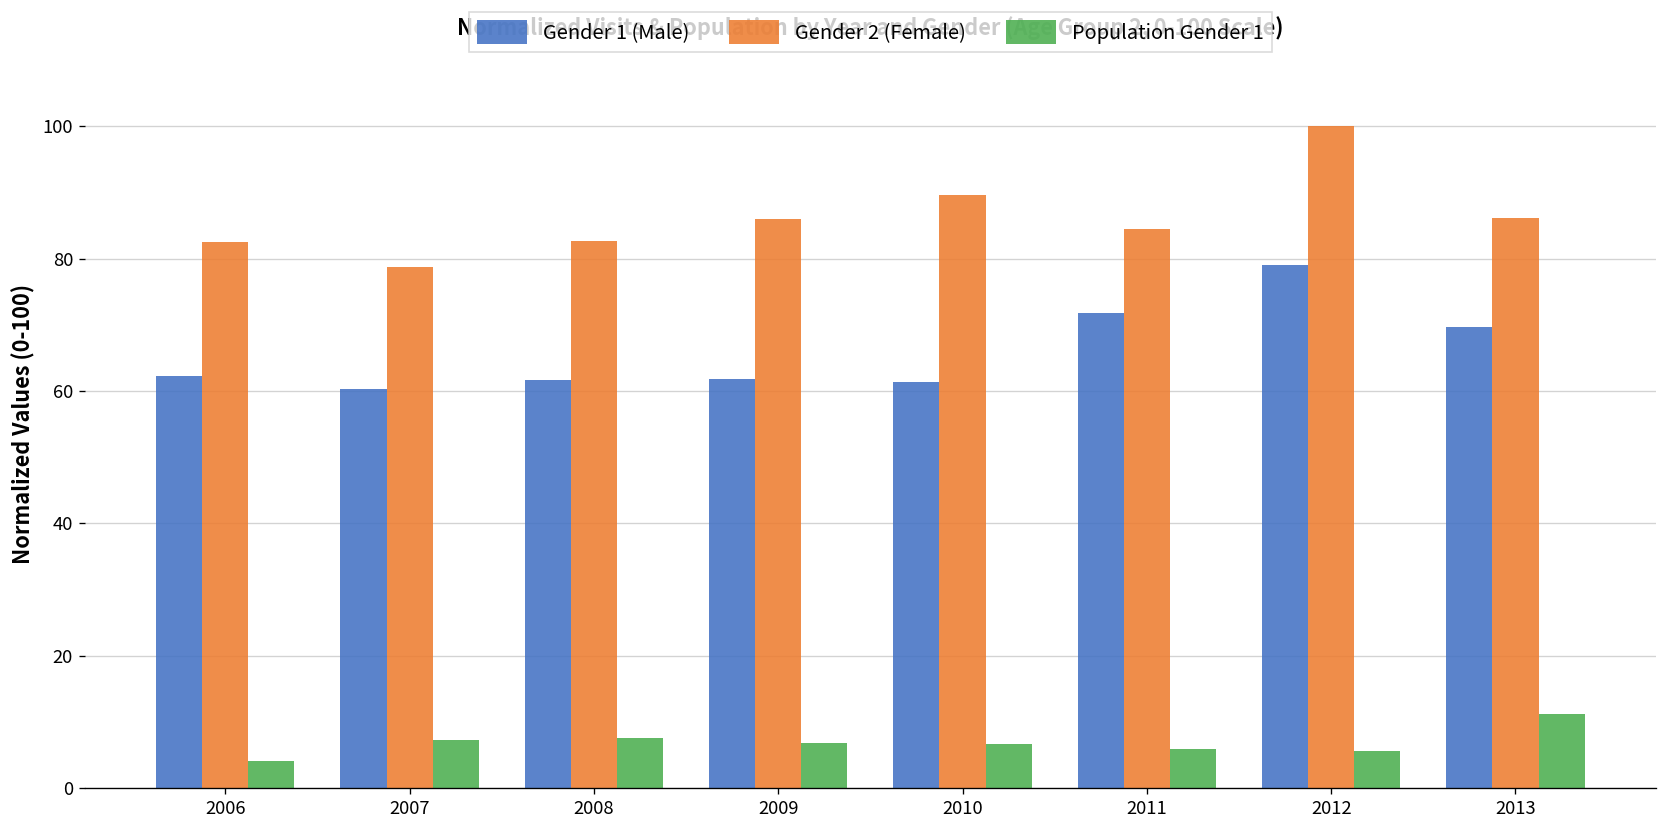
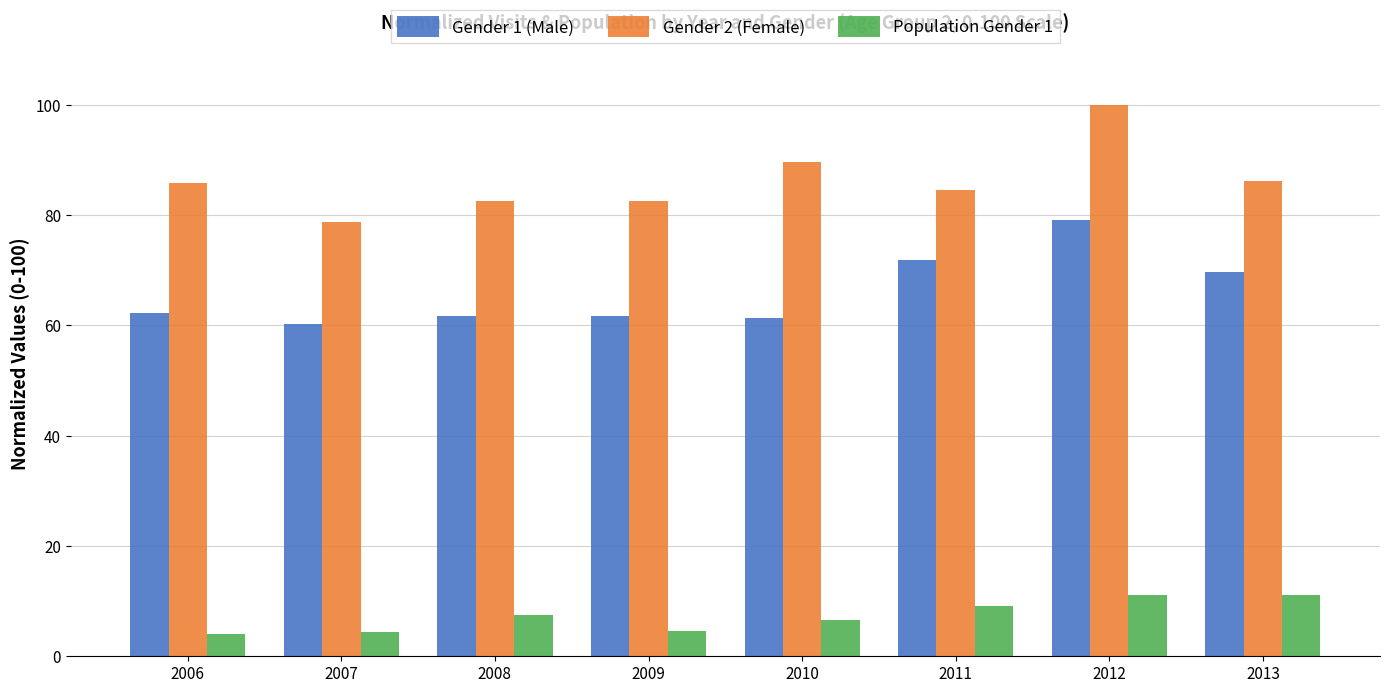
Gender 2 (Female), 2006: 83 -> 86
Population Gender 1, 2007: 7 -> 4
Gender 2 (Female), 2009: 86 -> 83
Population Gender 1, 2009: 7 -> 5
Population Gender 1, 2011: 6 -> 9
Population Gender 1, 2012: 6 -> 11
